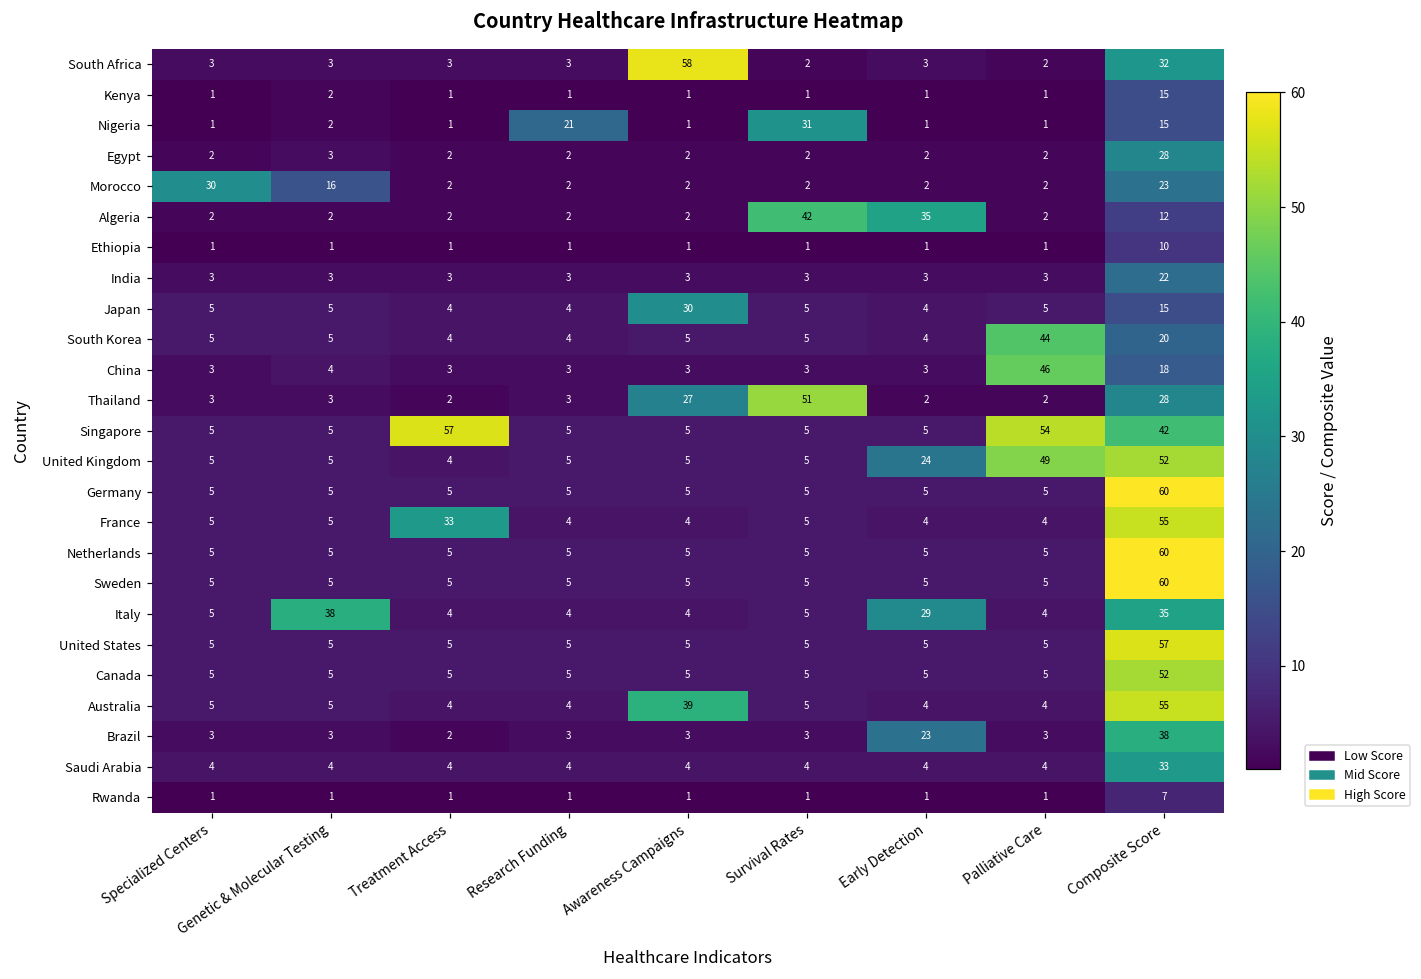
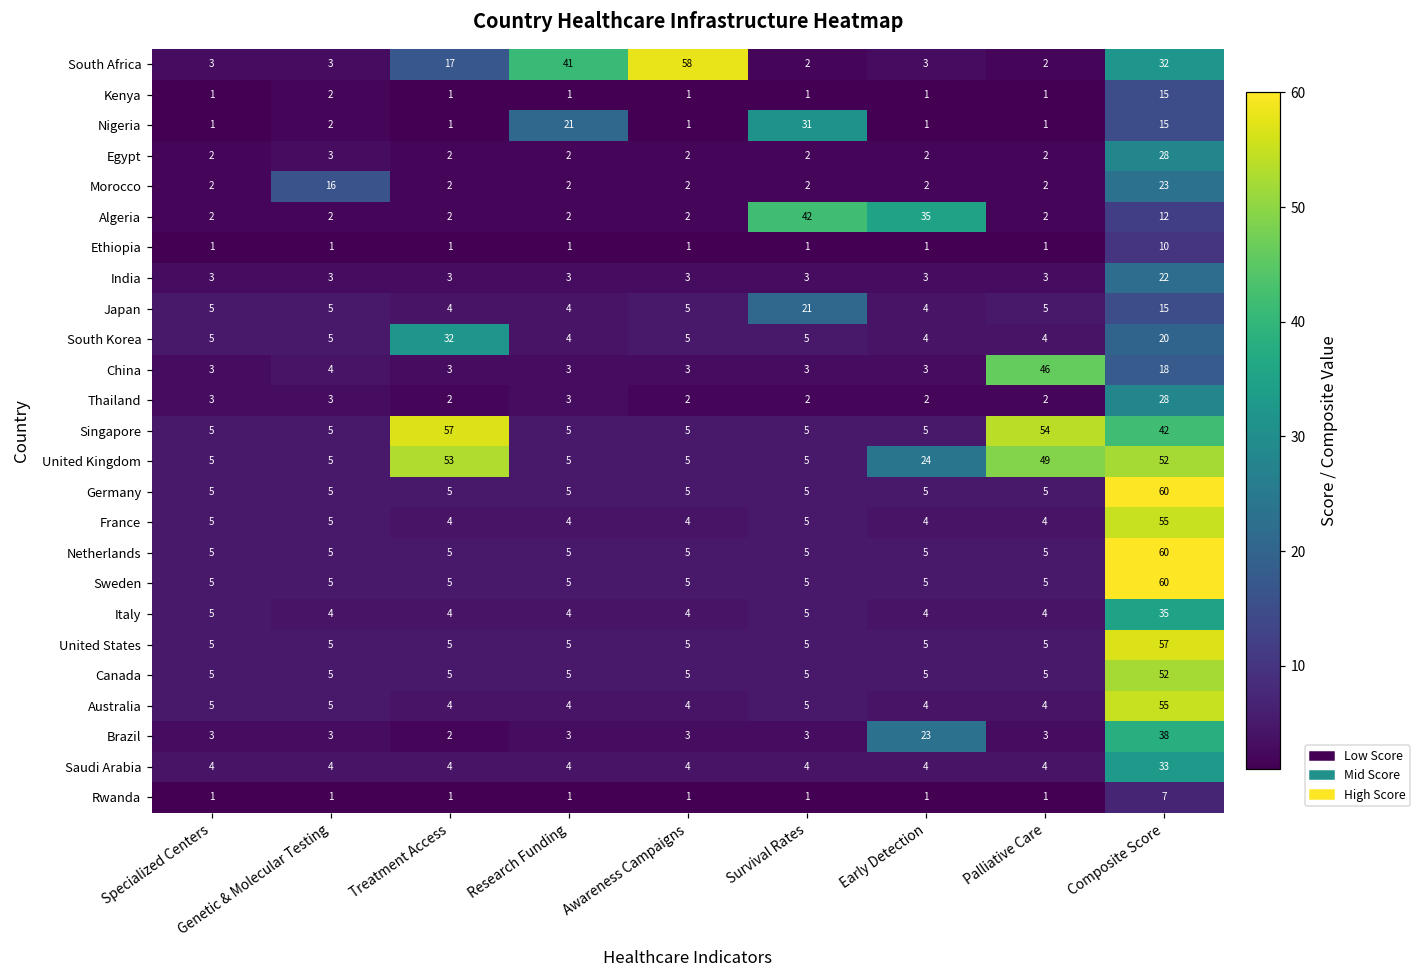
South Africa, Treatment Access: 3 -> 17
South Africa, Research Funding: 3 -> 41
Morocco, Specialized Centers: 30 -> 2
Japan, Awareness Campaigns: 30 -> 5
Japan, Survival Rates: 5 -> 21
South Korea, Treatment Access: 4 -> 32
South Korea, Palliative Care: 44 -> 4
Thailand, Awareness Campaigns: 27 -> 2
Thailand, Survival Rates: 51 -> 2
United Kingdom, Treatment Access: 4 -> 53
France, Treatment Access: 33 -> 4
Italy, Genetic & Molecular Testing: 38 -> 4
Italy, Early Detection: 29 -> 4
Australia, Awareness Campaigns: 39 -> 4
